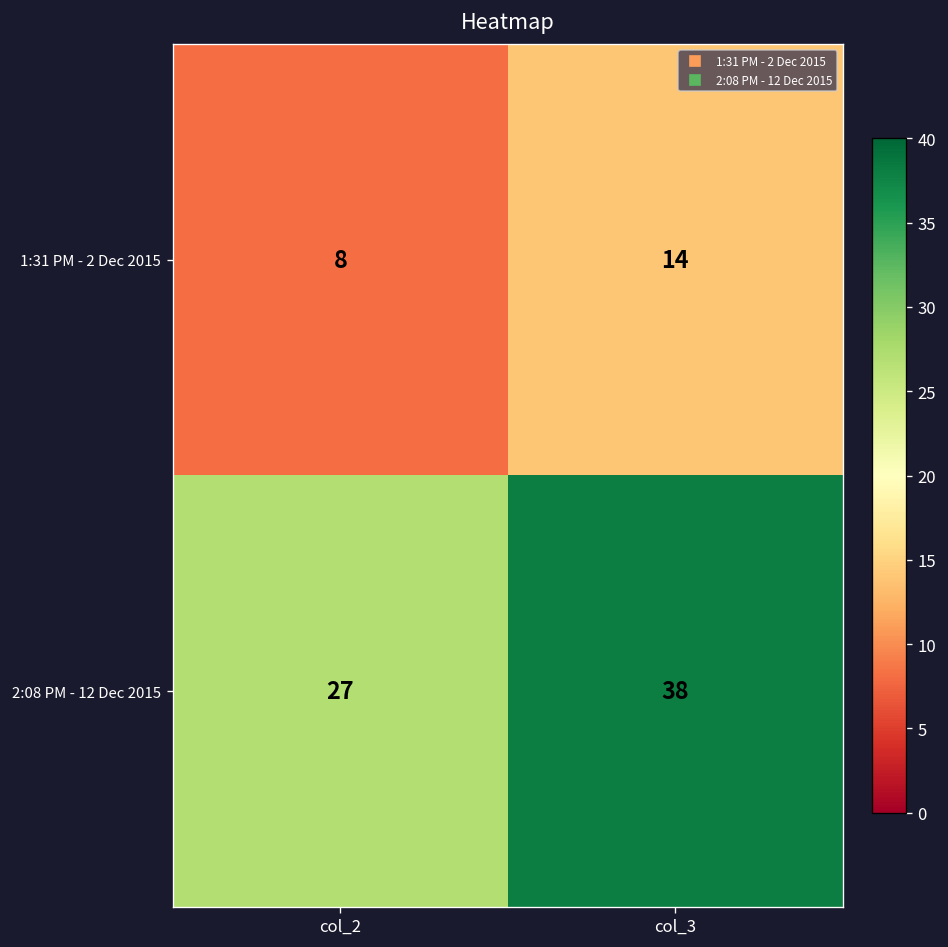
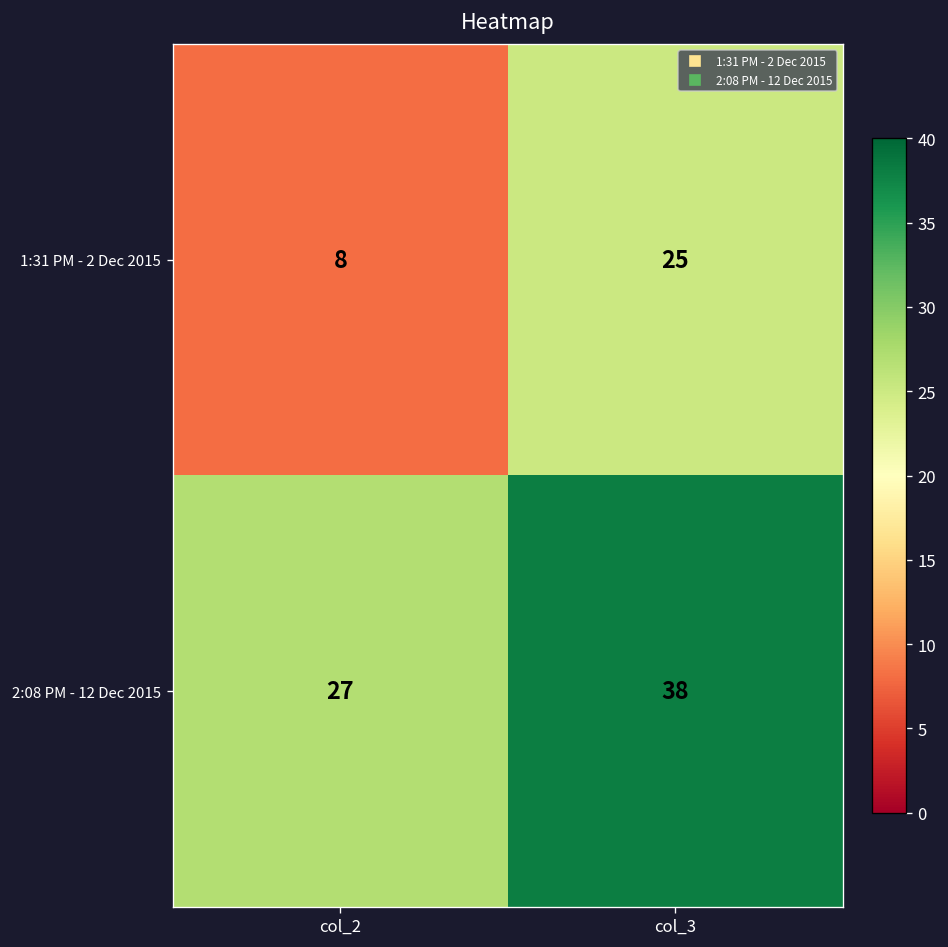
1:31 PM - 2 Dec 2015, col_3: 14 -> 25
